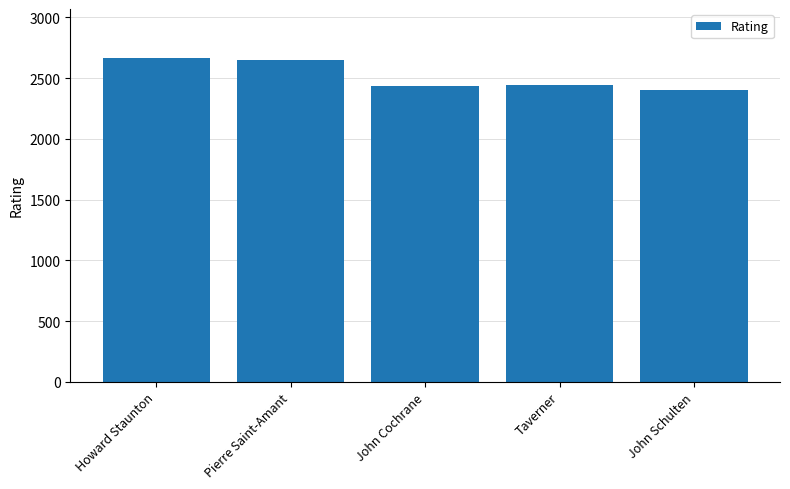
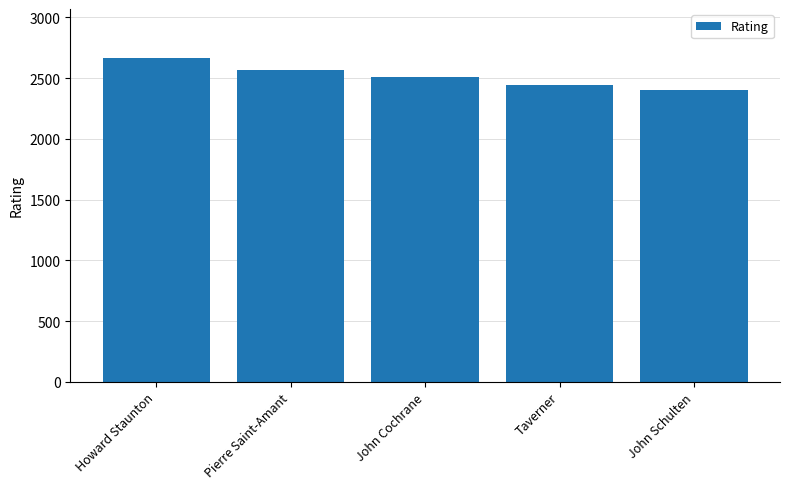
Pierre Saint-Amant: 2650 -> 2570
John Cochrane: 2440 -> 2510
